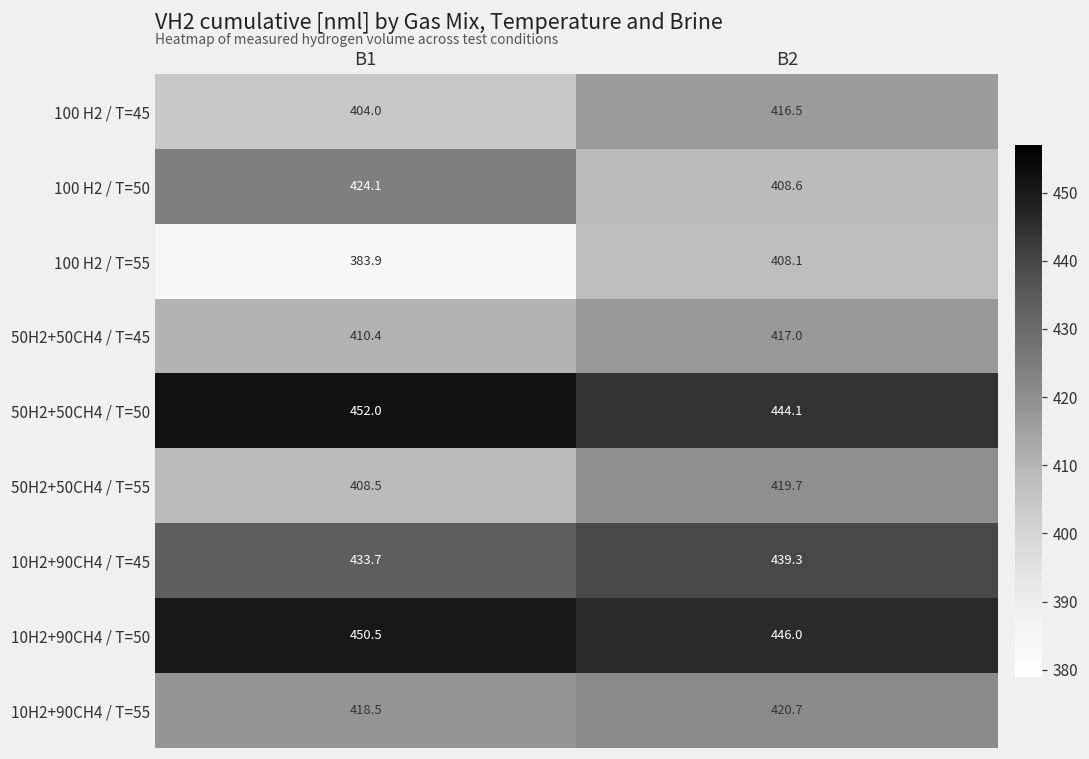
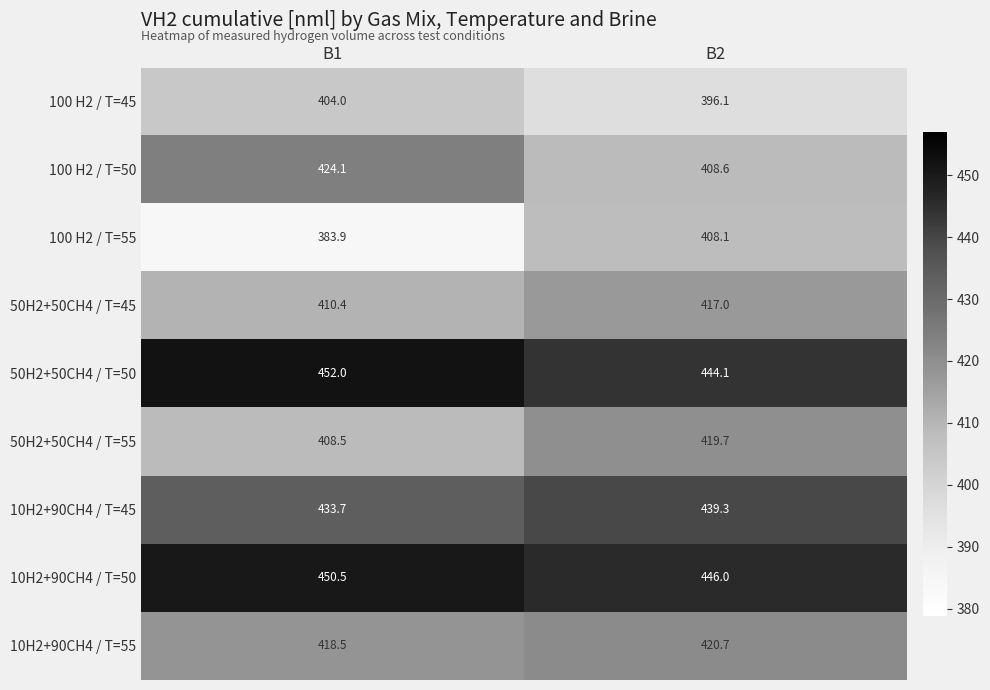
100 H2 / T=45, B2: 416.5 -> 396.1
